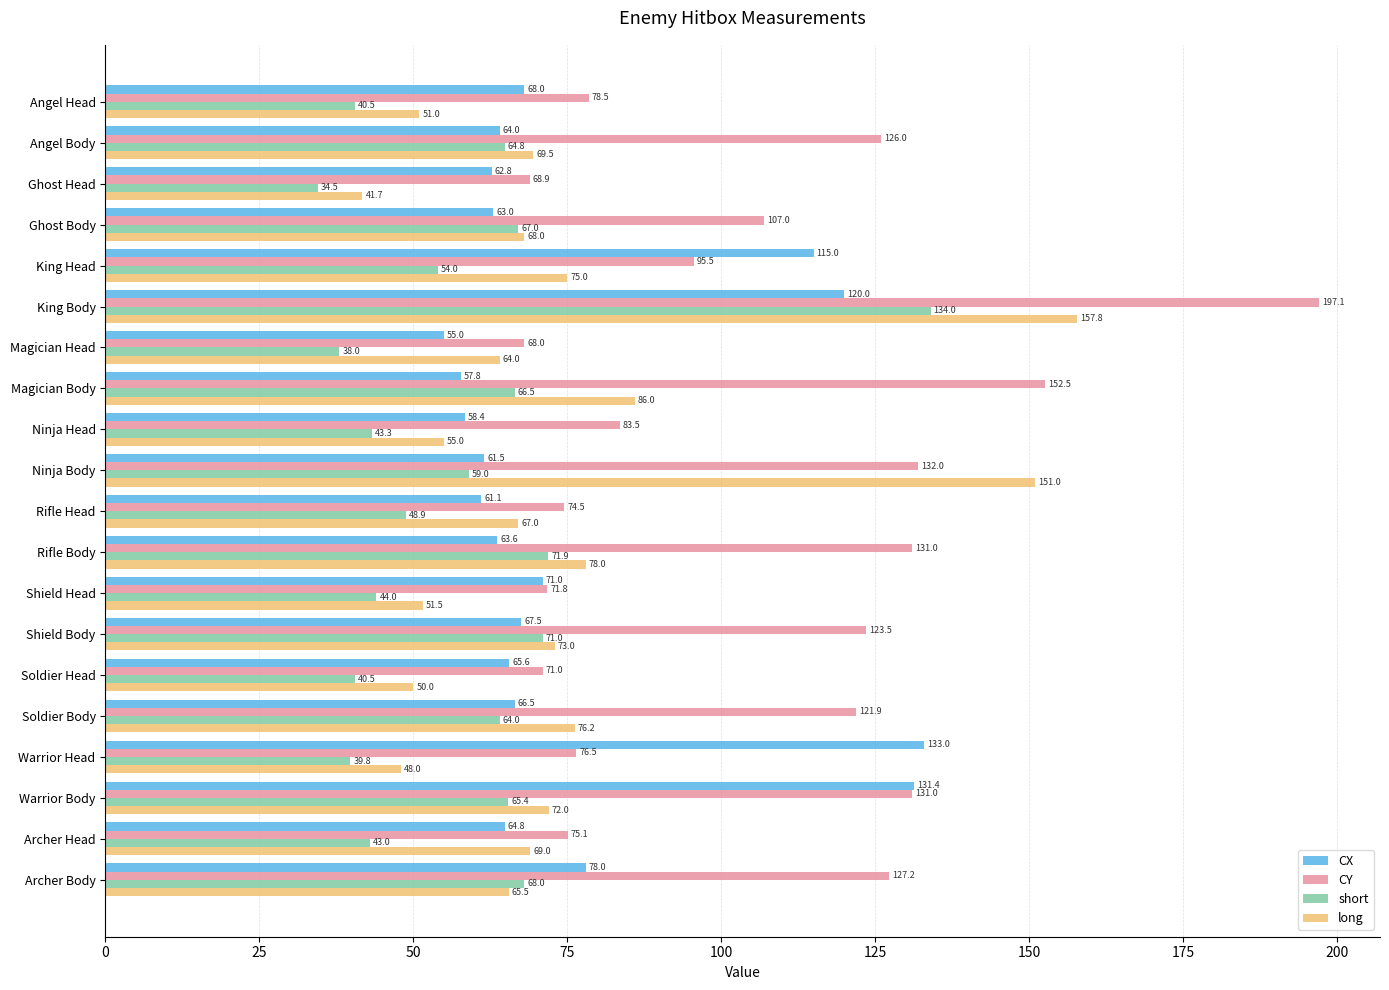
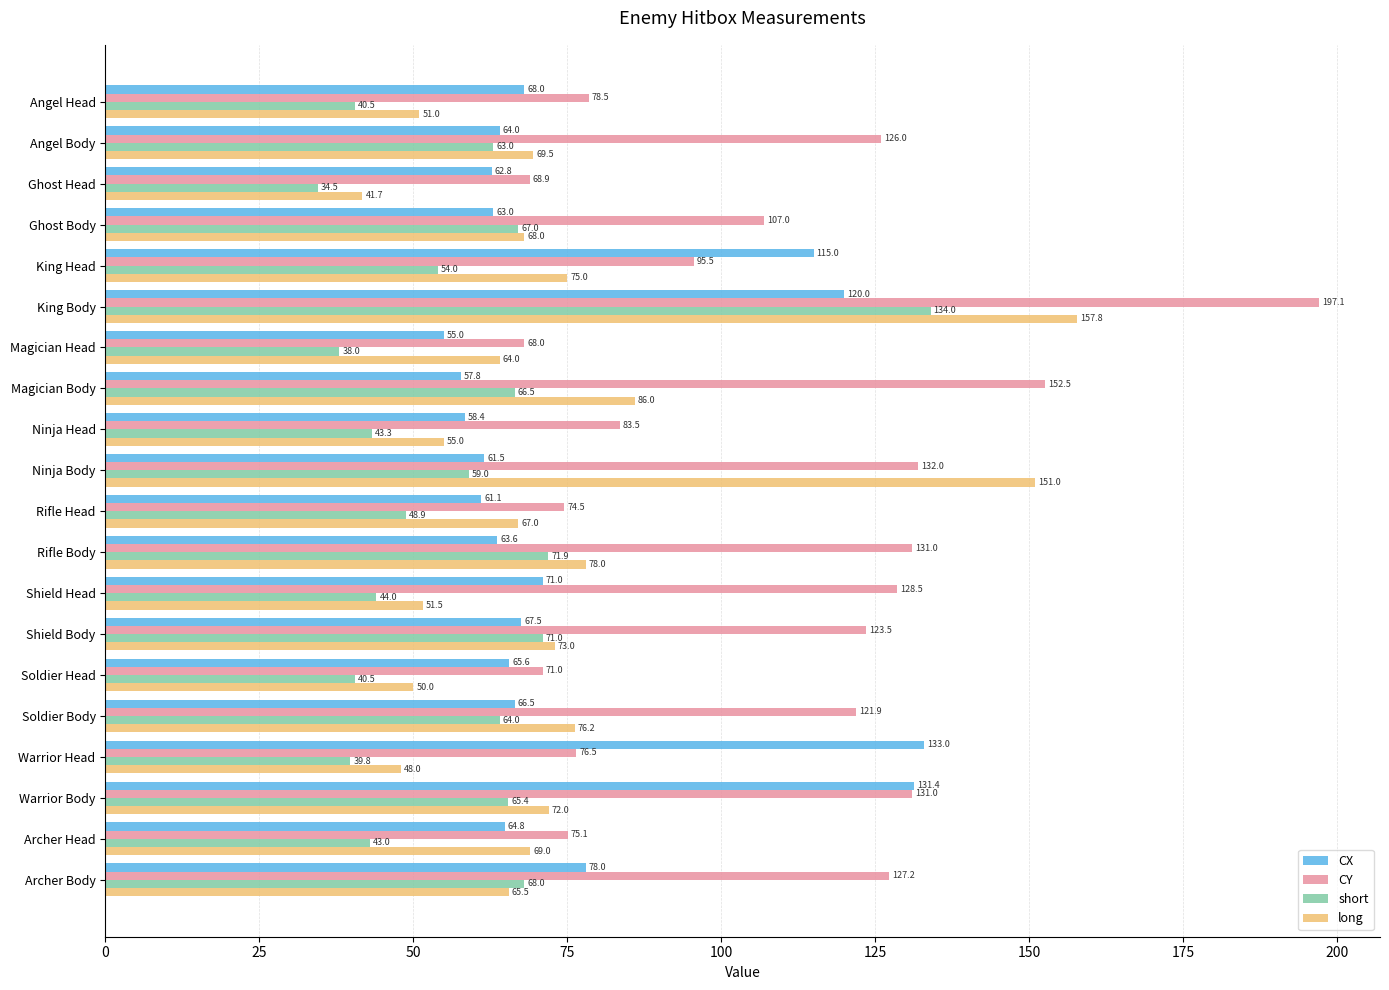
short, Angel Body: 64.8 -> 63.0
CY, Shield Head: 71.8 -> 128.5
